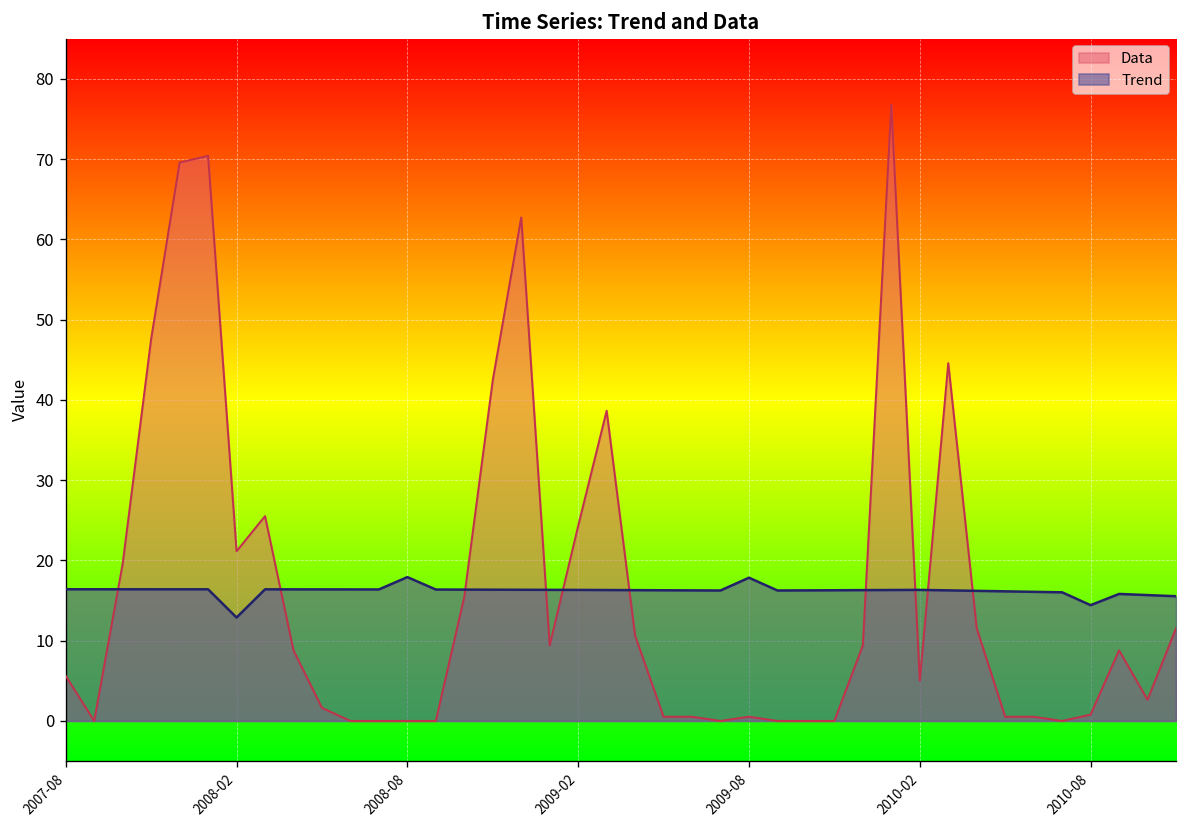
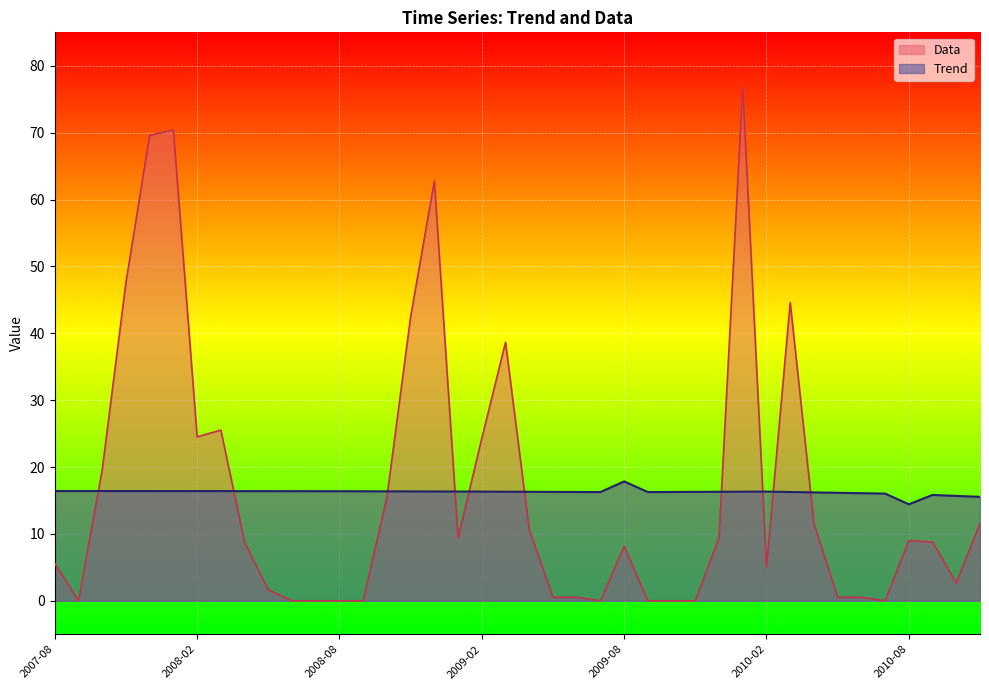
Data, 2008-02: 21 -> 25
Trend, 2008-02: 13 -> 16
Trend, 2008-08: 18 -> 16
Data, 2009-08: 1 -> 8
Data, 2010-08: 1 -> 9
